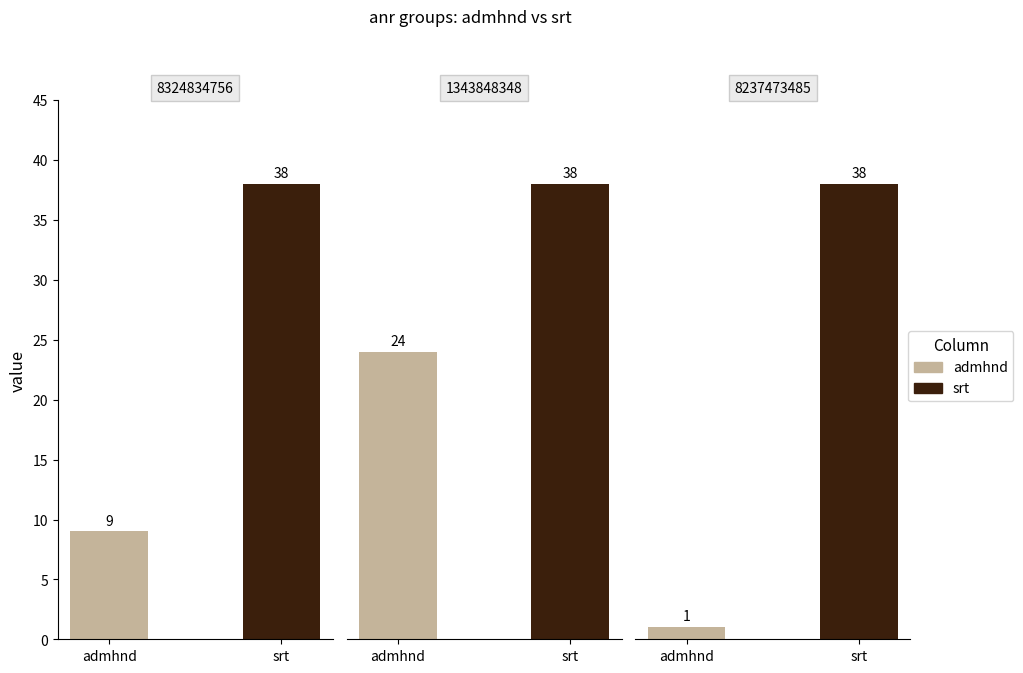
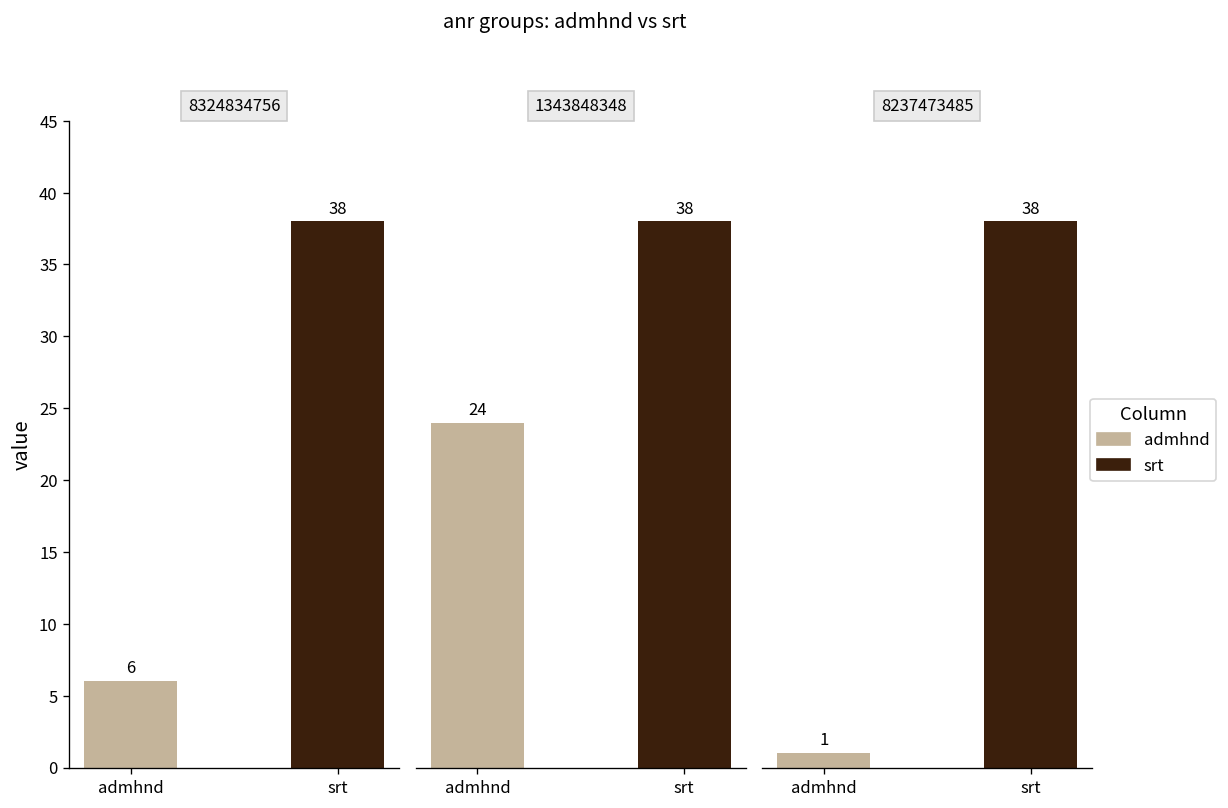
8324834756, admhnd: 9 -> 6
